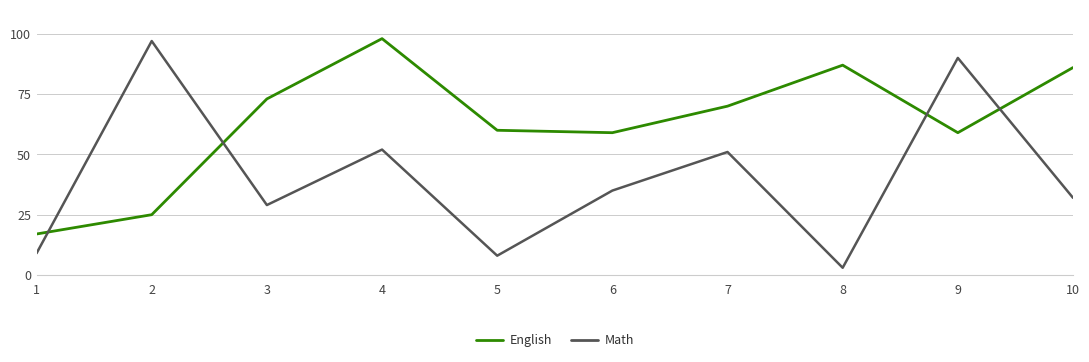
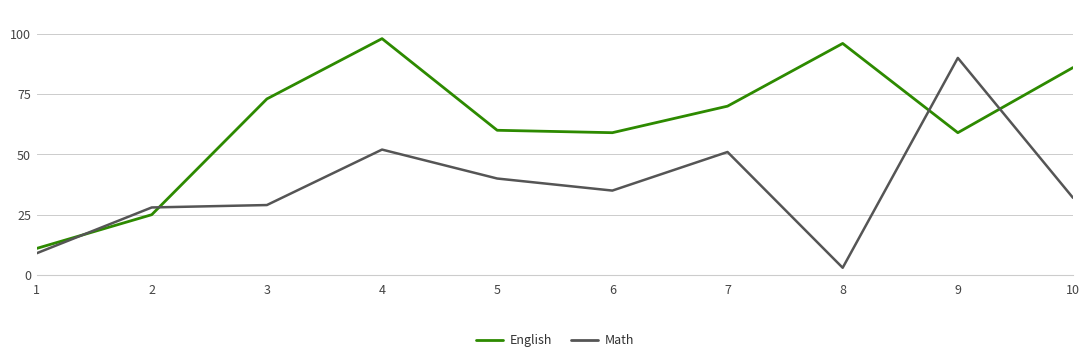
English, 1: 17 -> 11
Math, 2: 97 -> 28
Math, 5: 8 -> 40
English, 8: 87 -> 96
